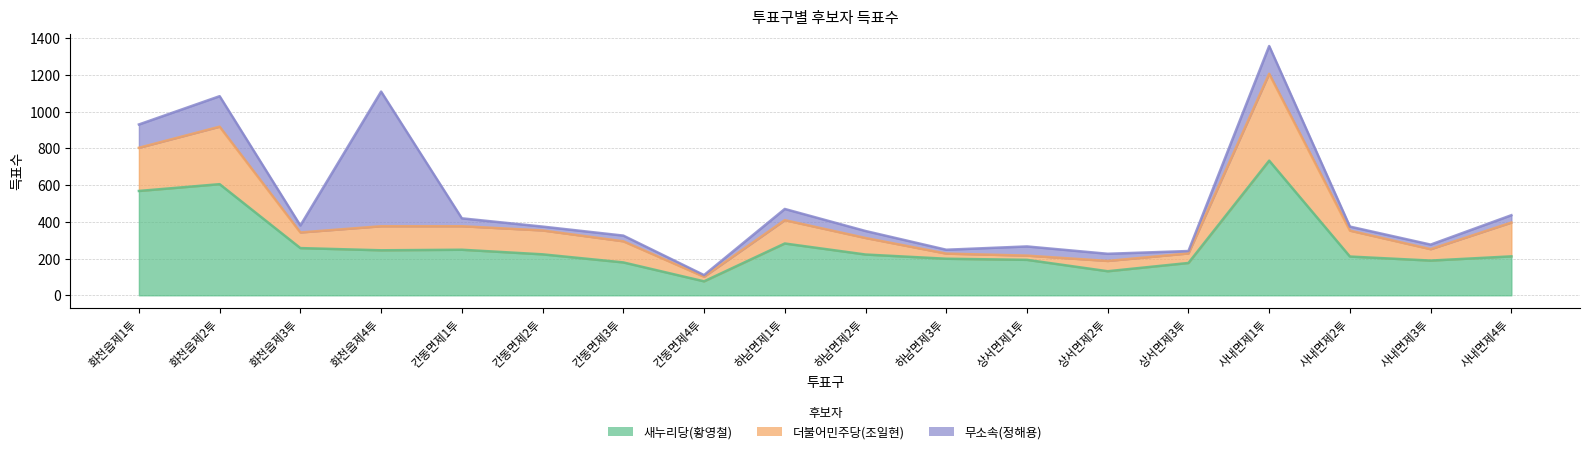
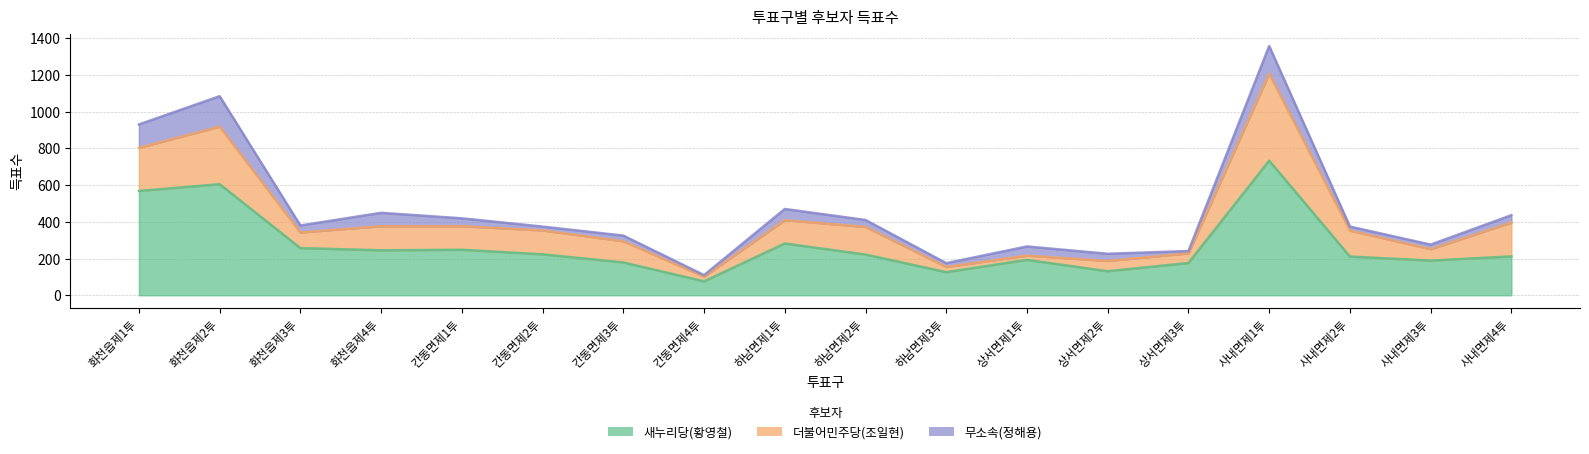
무소속(정해용), 화천읍제4투: 730 -> 70
더불어민주당(조일현), 하남면제2투: 90 -> 150
새누리당(황영철), 하남면제3투: 200 -> 130
